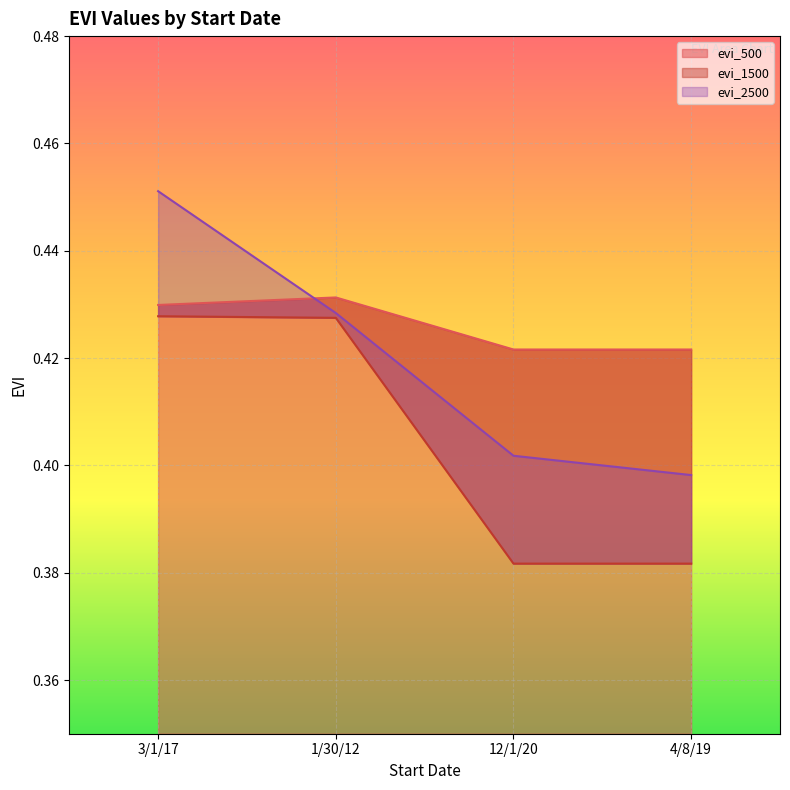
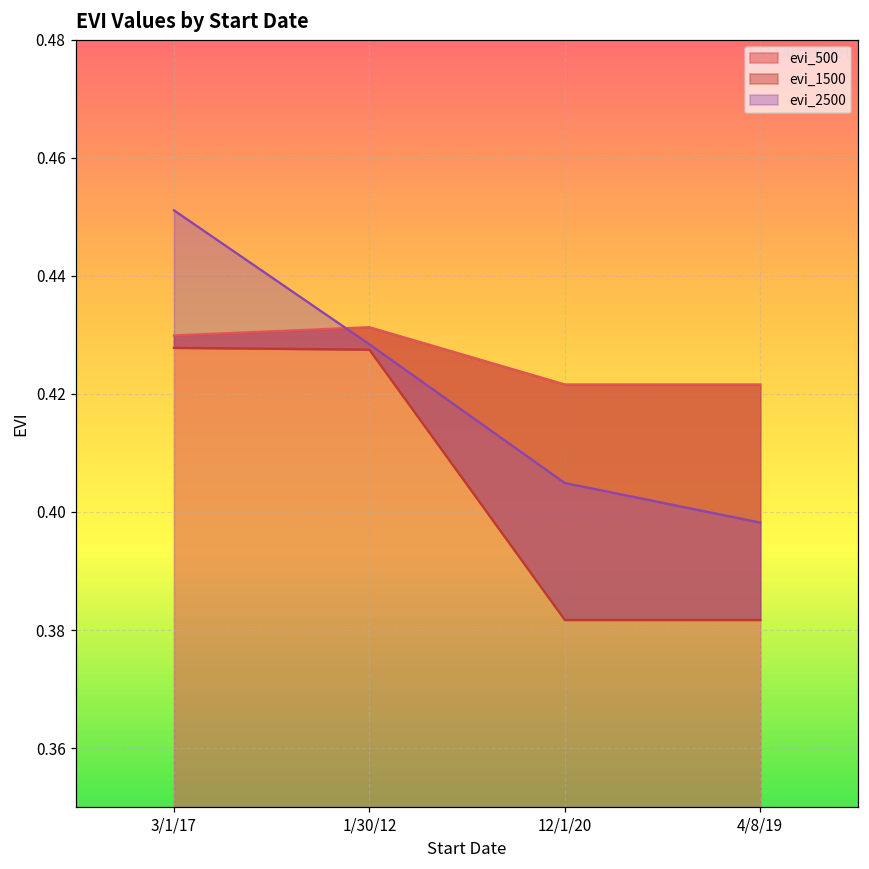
evi_2500, 12/1/20: 0.402 -> 0.405
